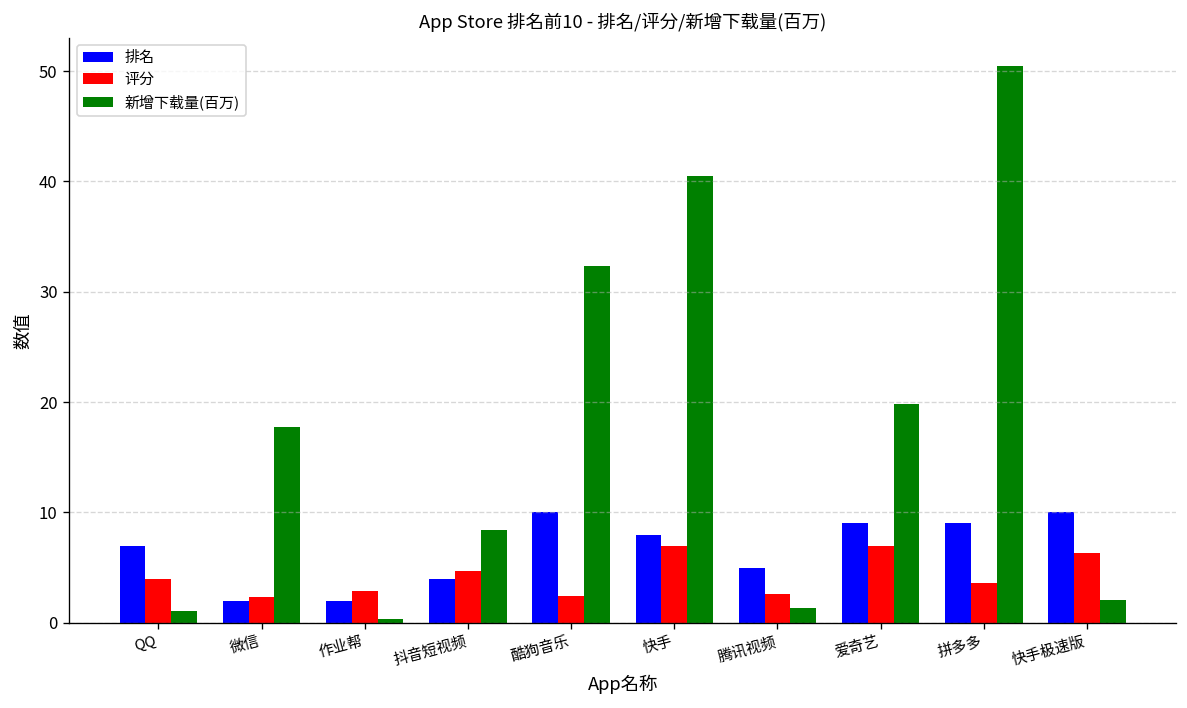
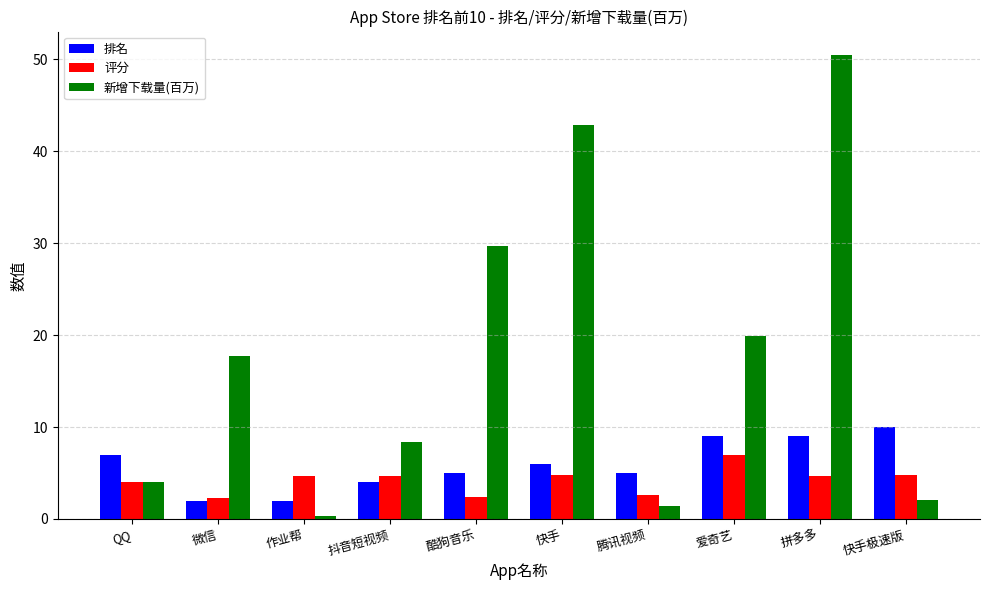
新增下载量(百万), QQ: 1 -> 4
评分, 作业帮: 3 -> 5
排名, 酷狗音乐: 10 -> 5
新增下载量(百万), 酷狗音乐: 32 -> 30
排名, 快手: 8 -> 6
评分, 快手: 7 -> 5
新增下载量(百万), 快手: 40 -> 43
评分, 拼多多: 4 -> 5
评分, 快手极速版: 6 -> 5
